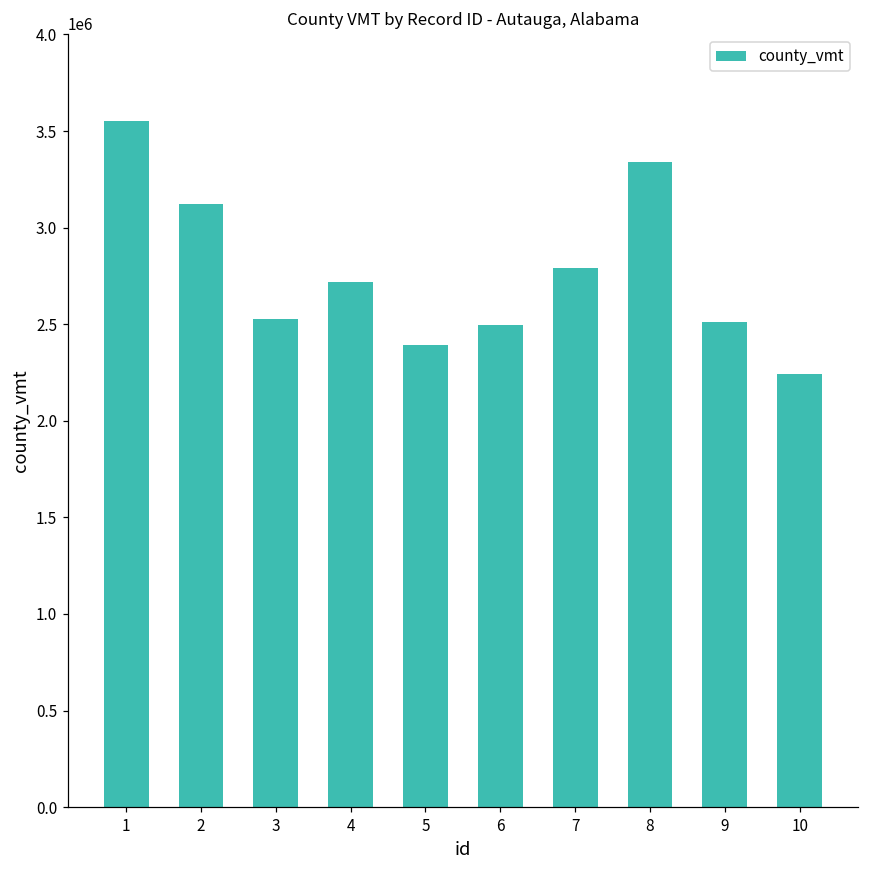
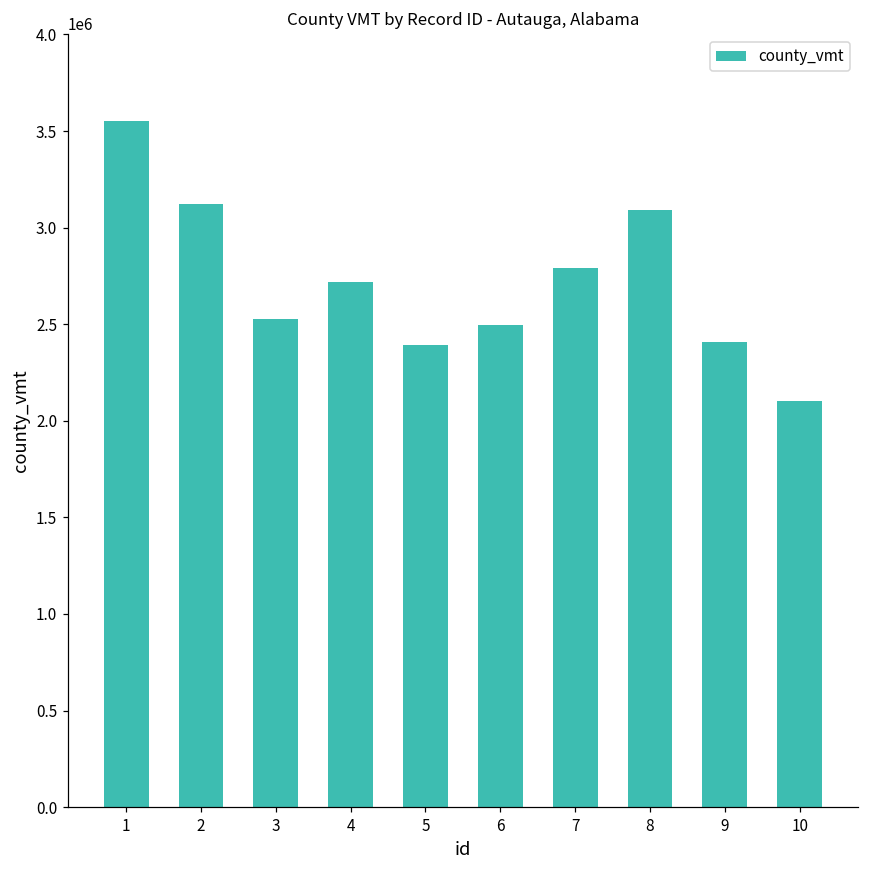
8: 3340000 -> 3090000
9: 2510000 -> 2410000
10: 2240000 -> 2100000
